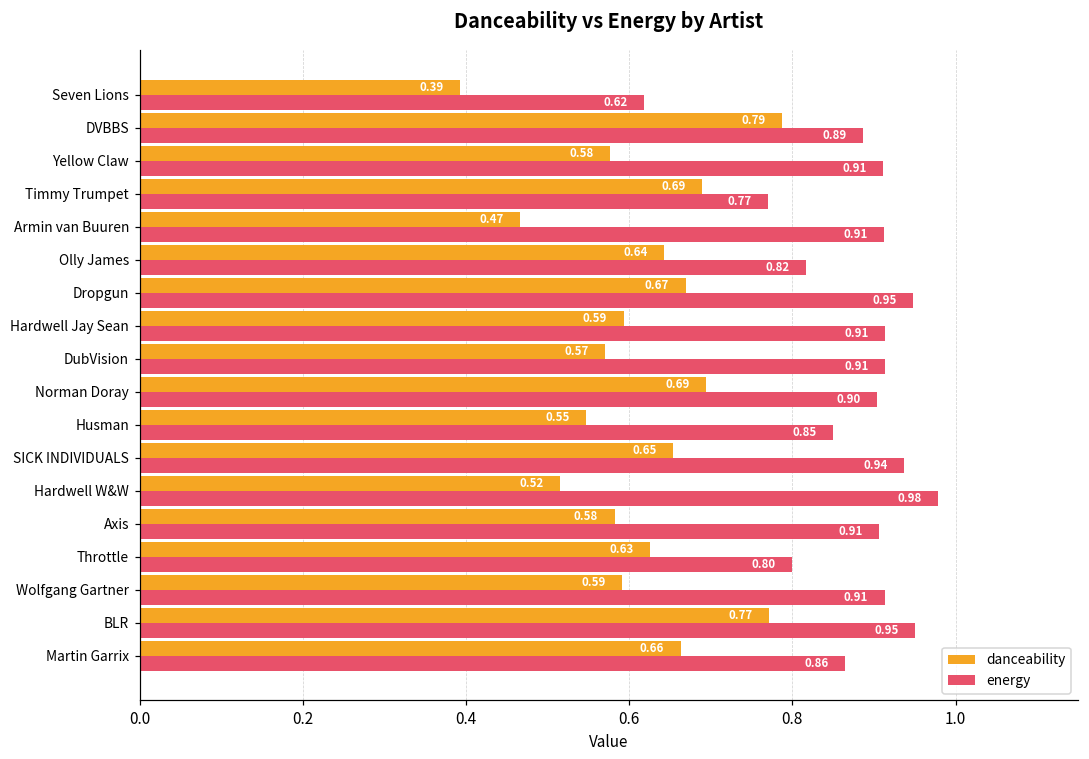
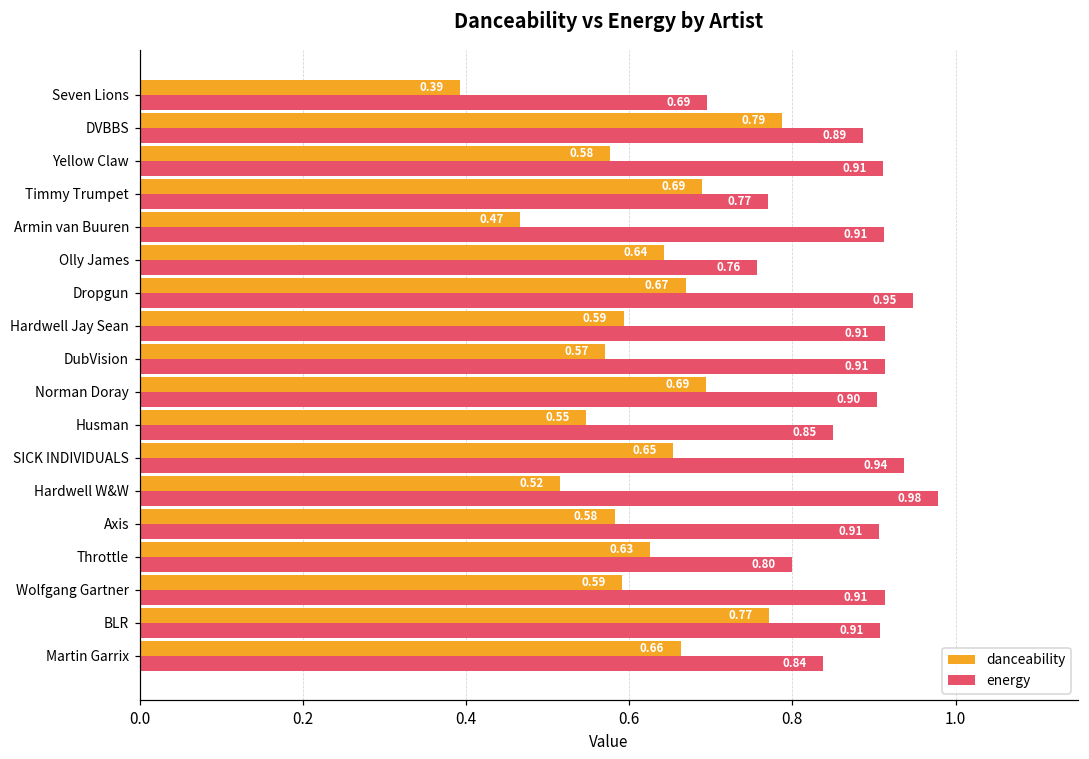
energy, Seven Lions: 0.62 -> 0.69
energy, Olly James: 0.82 -> 0.76
energy, BLR: 0.95 -> 0.91
energy, Martin Garrix: 0.86 -> 0.84
